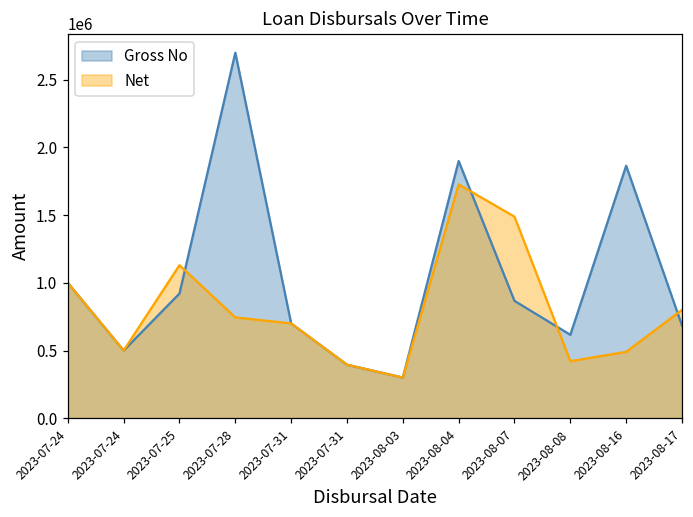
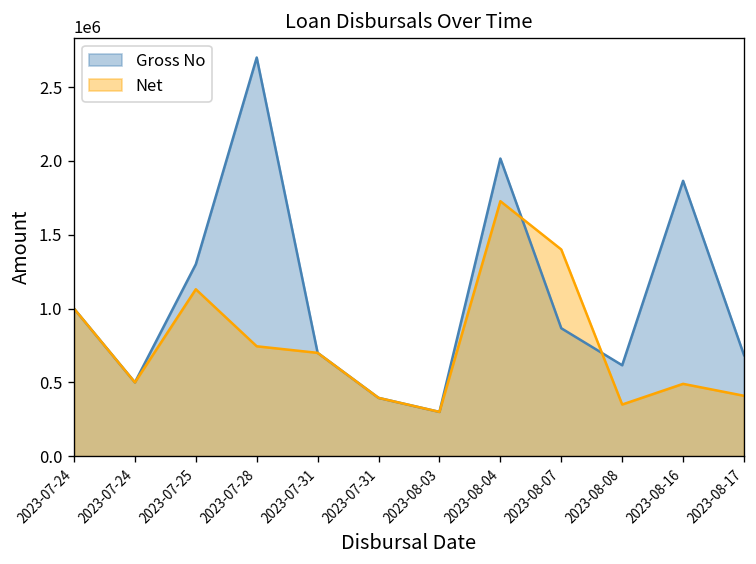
Gross No, 2023-07-25: 920000 -> 1300000
Gross No, 2023-08-04: 1900000 -> 2020000
Net, 2023-08-07: 1490000 -> 1400000
Net, 2023-08-08: 420000 -> 350000
Net, 2023-08-17: 800000 -> 410000
